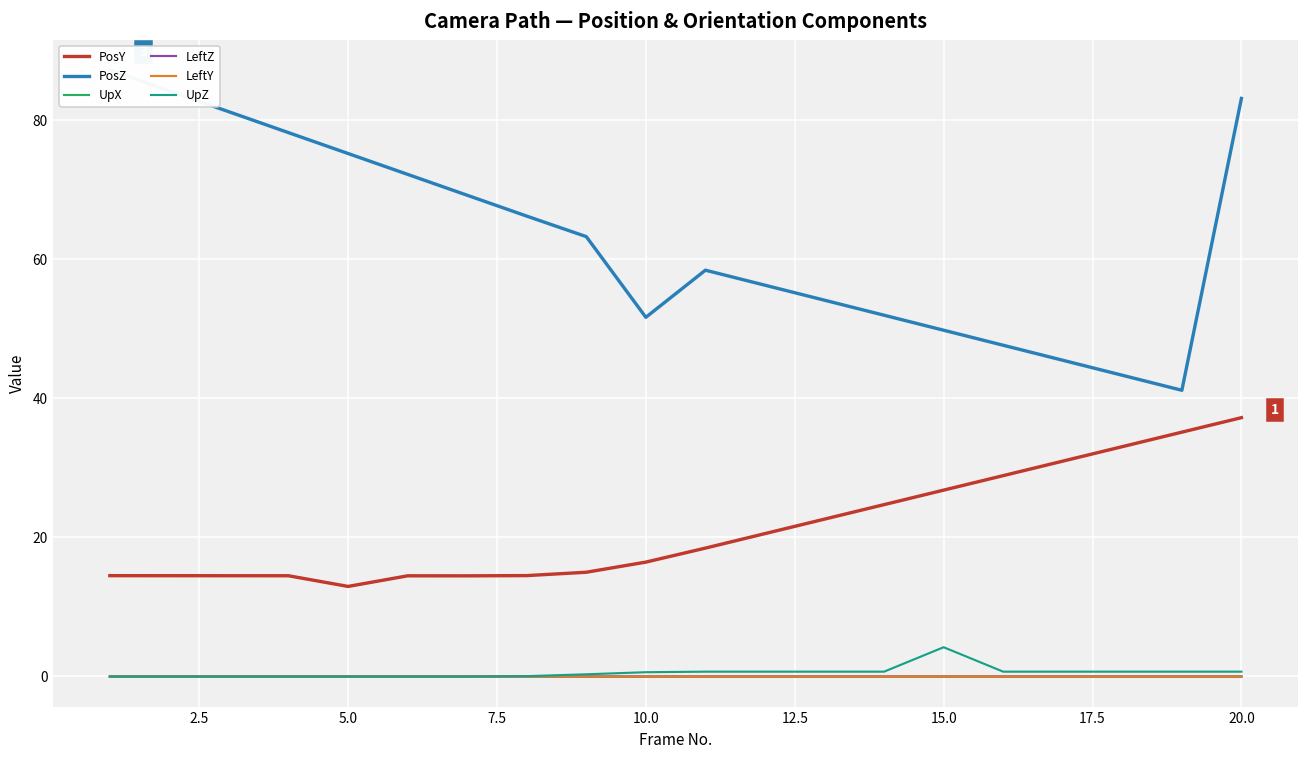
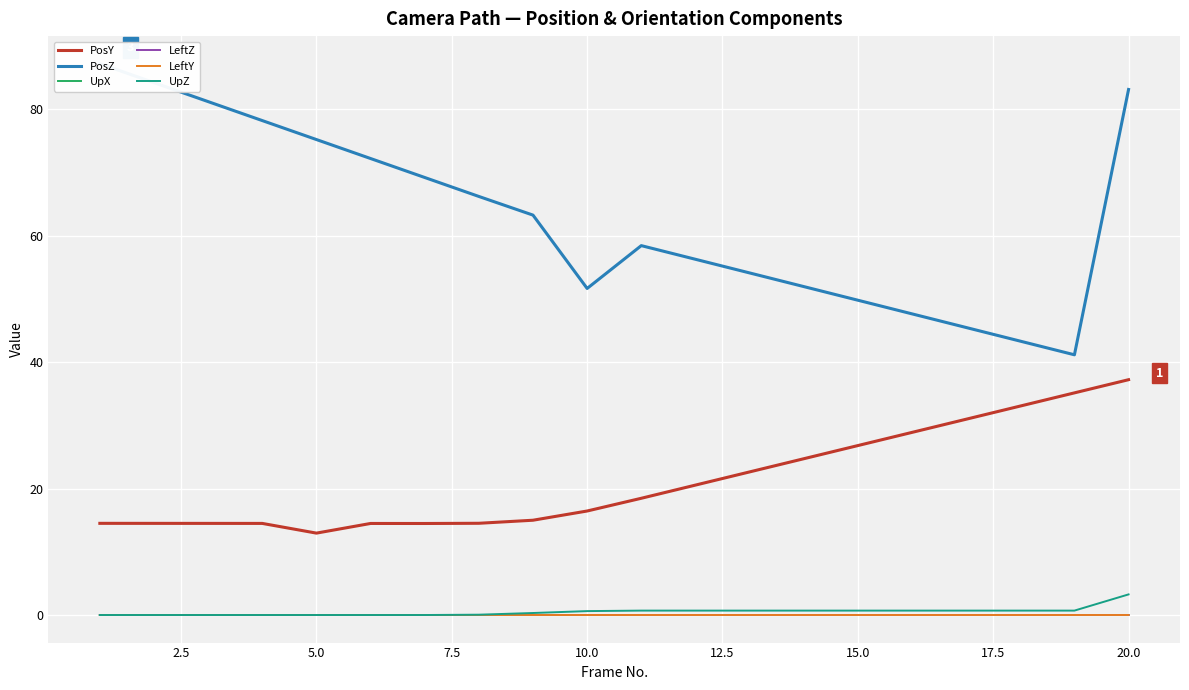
UpZ, 15.0: 4 -> 1
UpZ, 20.0: 1 -> 3
